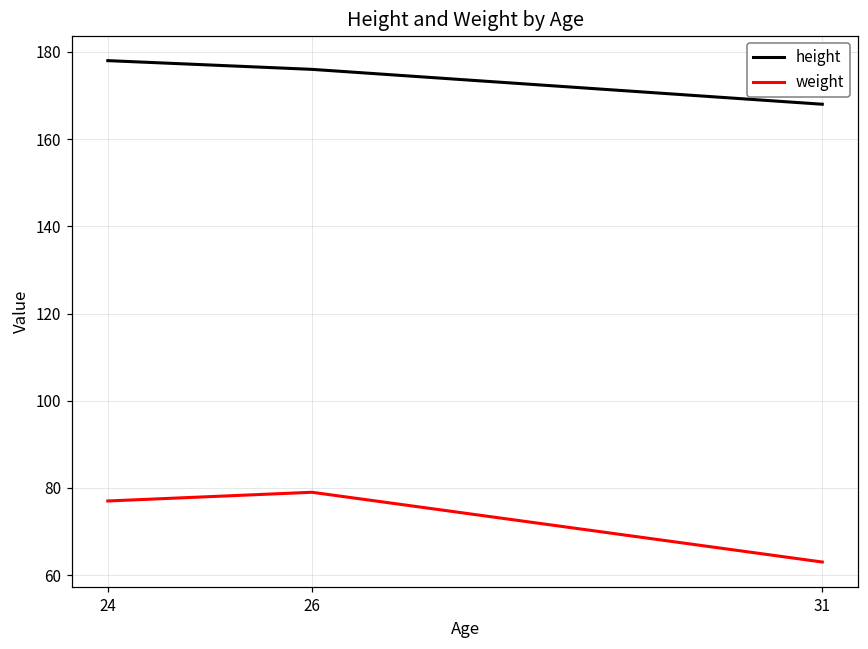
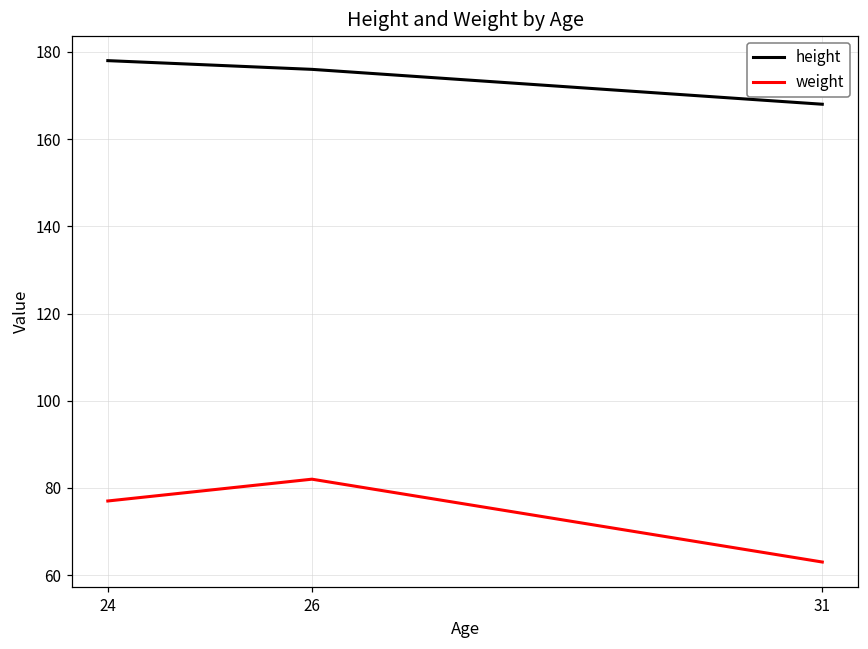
weight, 26: 79 -> 82
